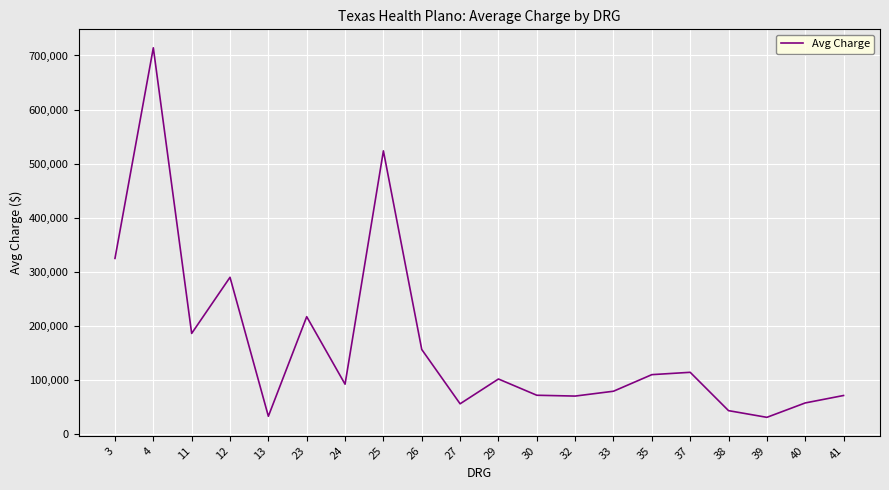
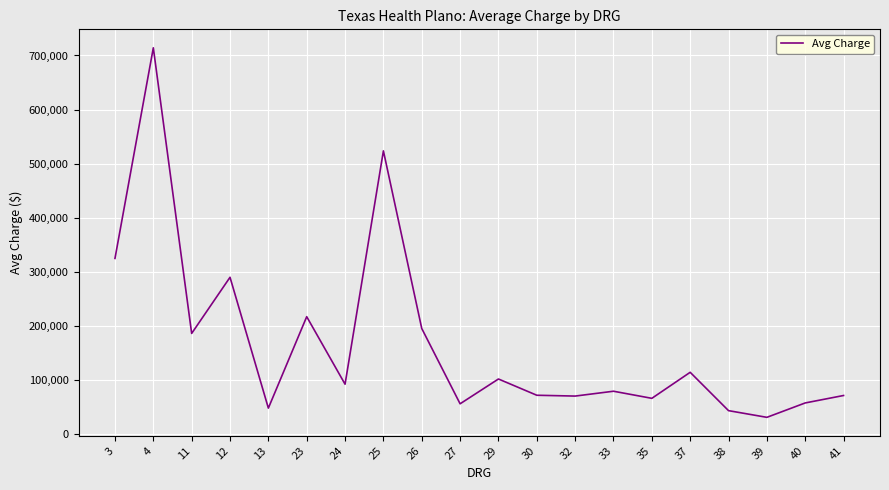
13: 30,000 -> 50,000
26: 160,000 -> 200,000
35: 110,000 -> 70,000
